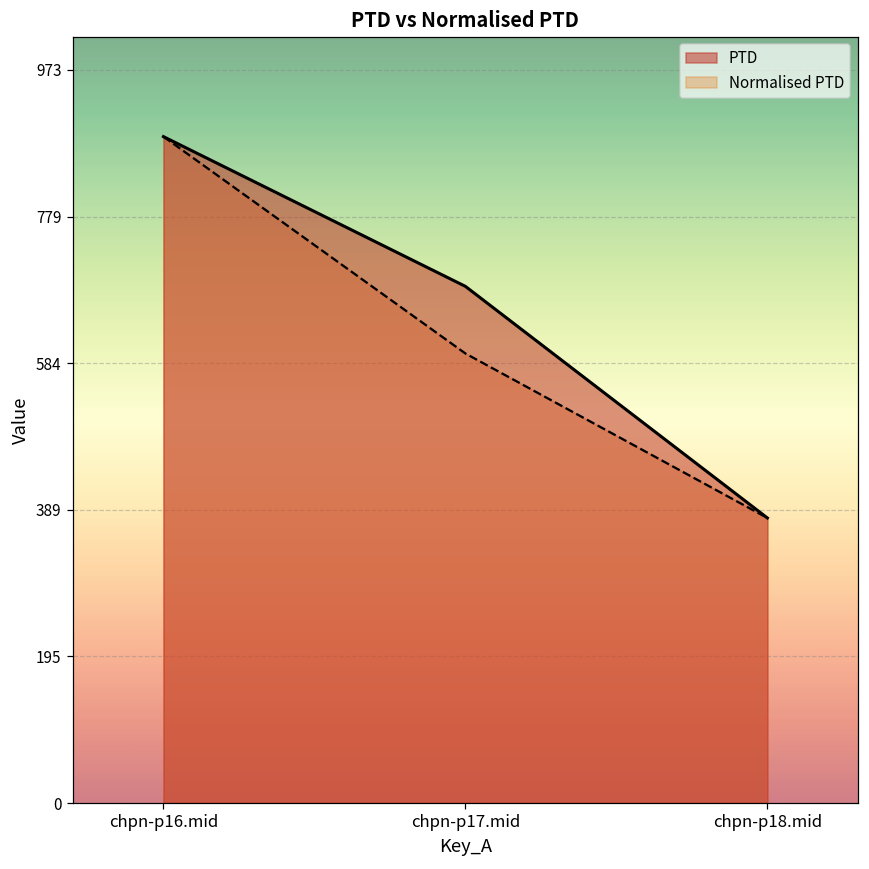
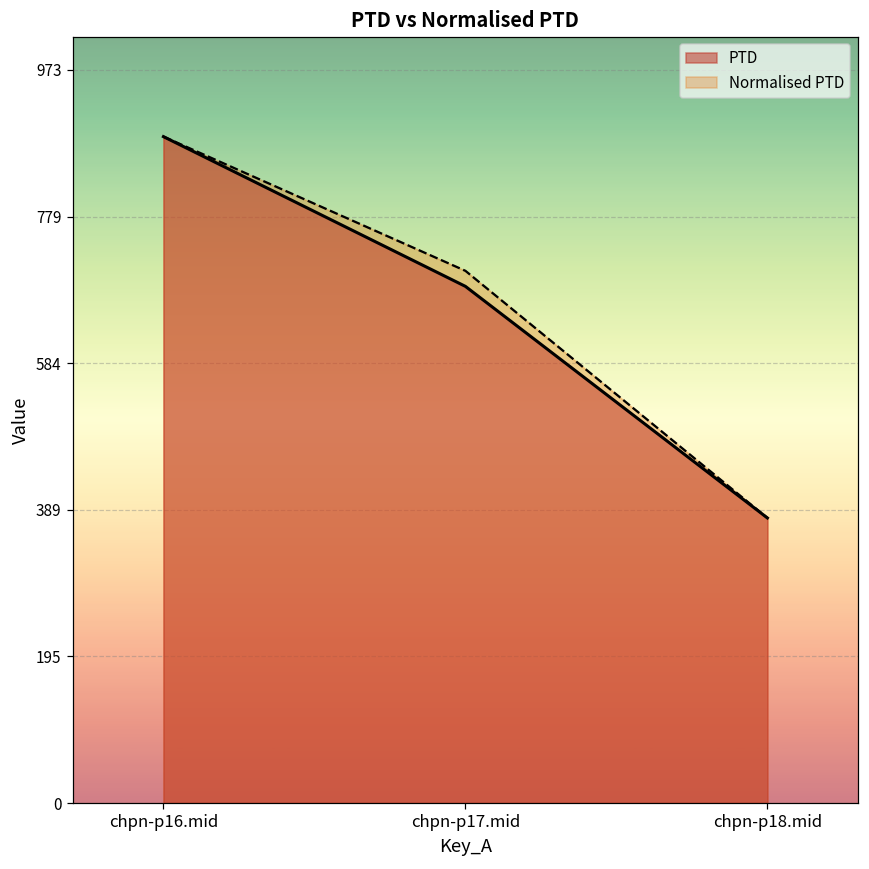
Normalised PTD, chpn-p17.mid: 600 -> 710
